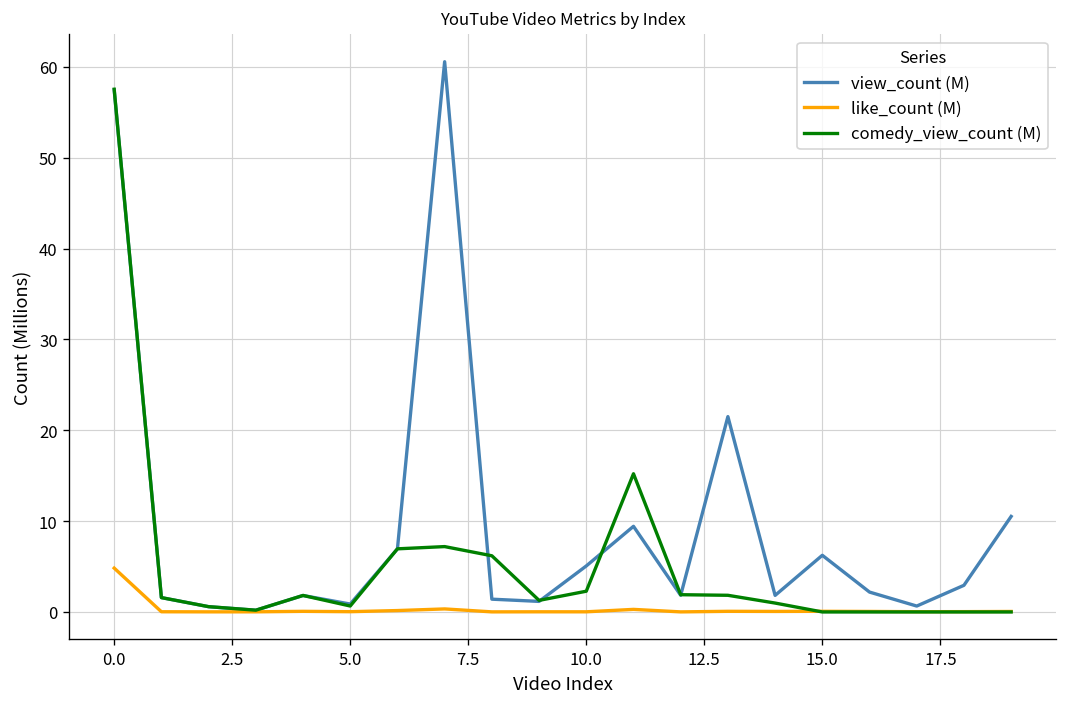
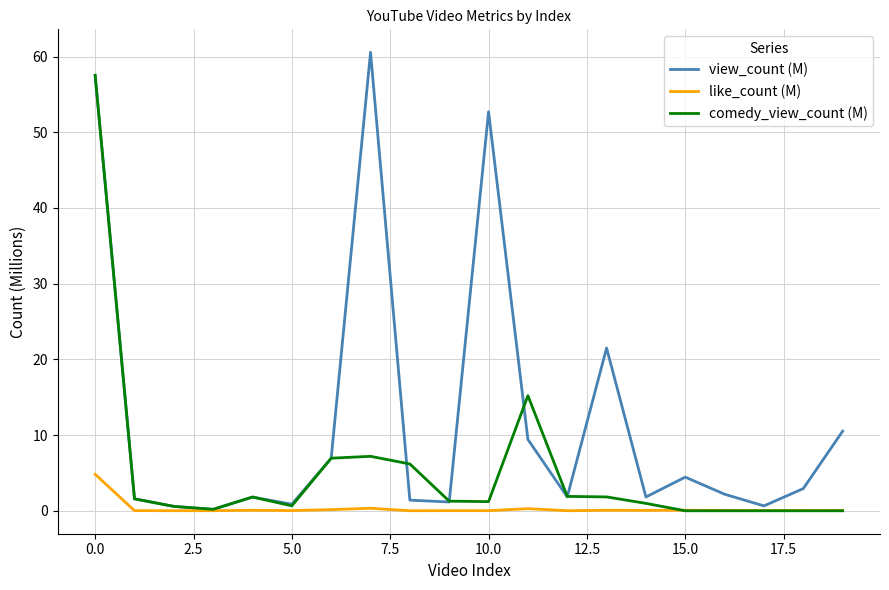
view_count (M), 10.0: 5 -> 53
comedy_view_count (M), 10.0: 2 -> 1
view_count (M), 15.0: 6 -> 4
